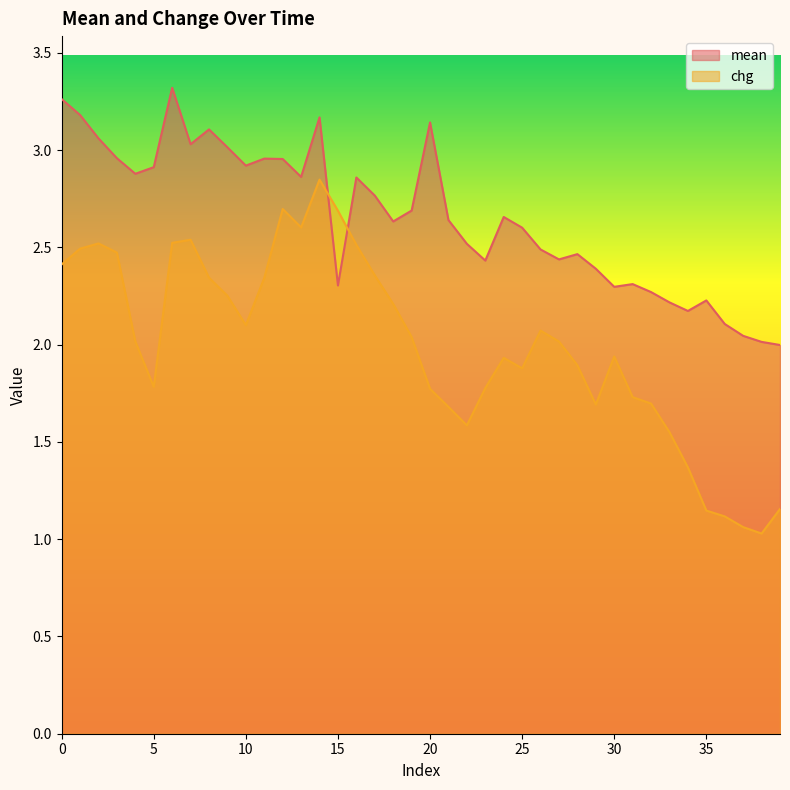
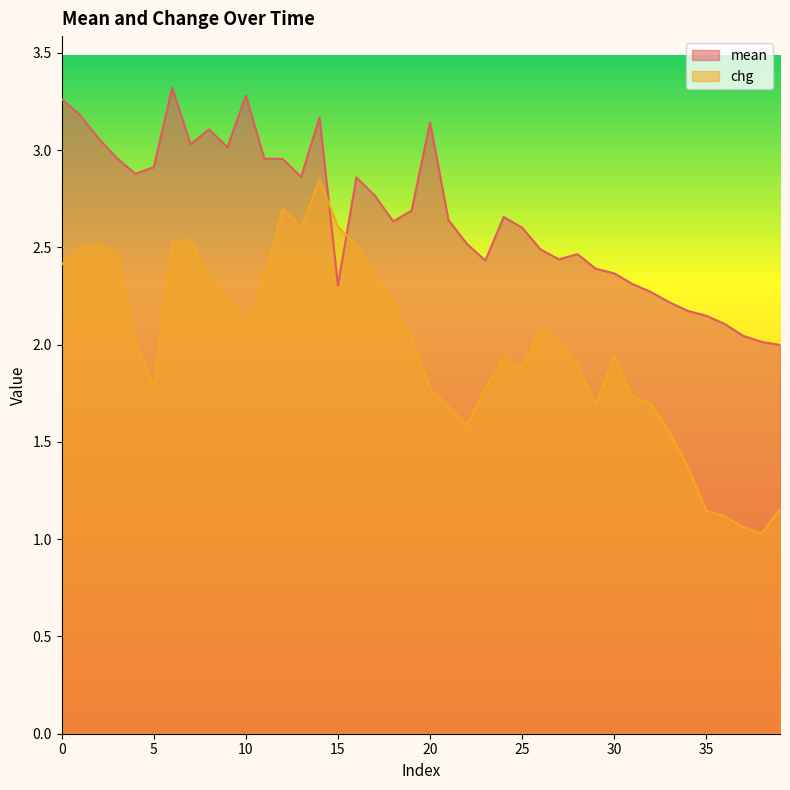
mean, 10: 2.92 -> 3.28
chg, 15: 2.69 -> 2.61
mean, 30: 2.30 -> 2.37
mean, 35: 2.23 -> 2.15
